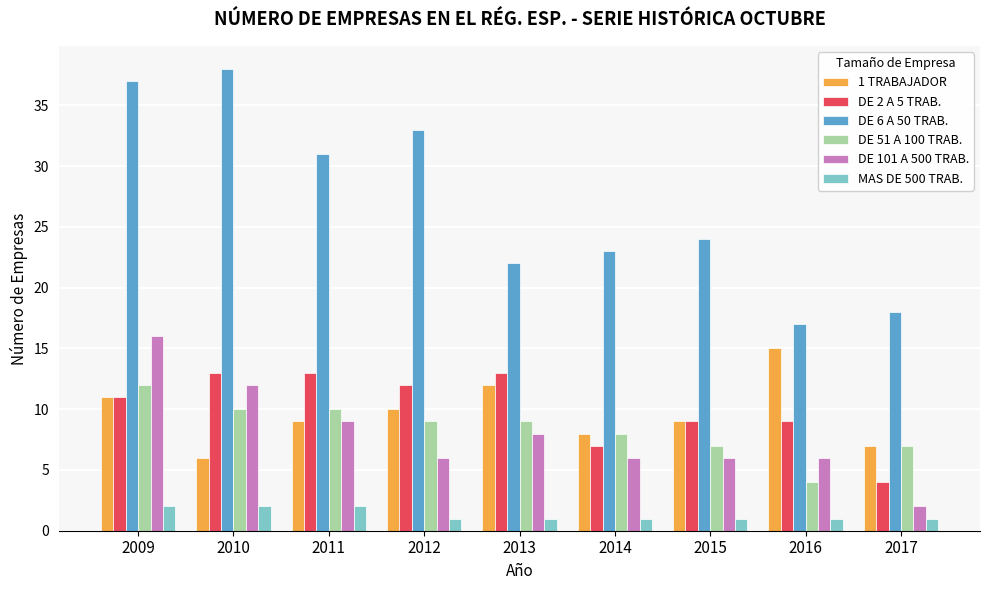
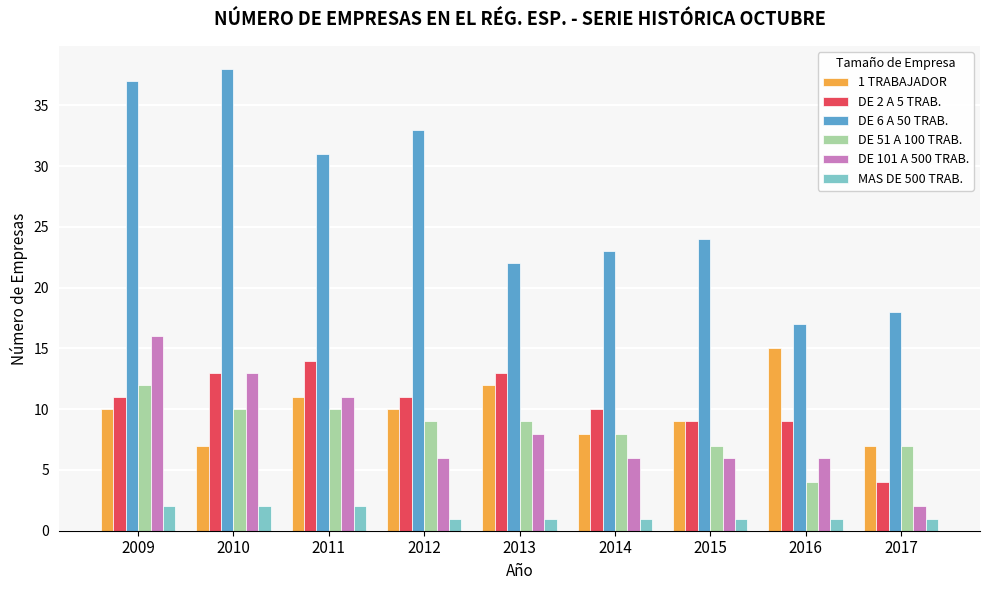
1 TRABAJADOR, 2009: 11 -> 10
1 TRABAJADOR, 2010: 6 -> 7
DE 101 A 500 TRAB., 2010: 12 -> 13
1 TRABAJADOR, 2011: 9 -> 11
DE 2 A 5 TRAB., 2011: 13 -> 14
DE 101 A 500 TRAB., 2011: 9 -> 11
DE 2 A 5 TRAB., 2012: 12 -> 11
DE 2 A 5 TRAB., 2014: 7 -> 10
